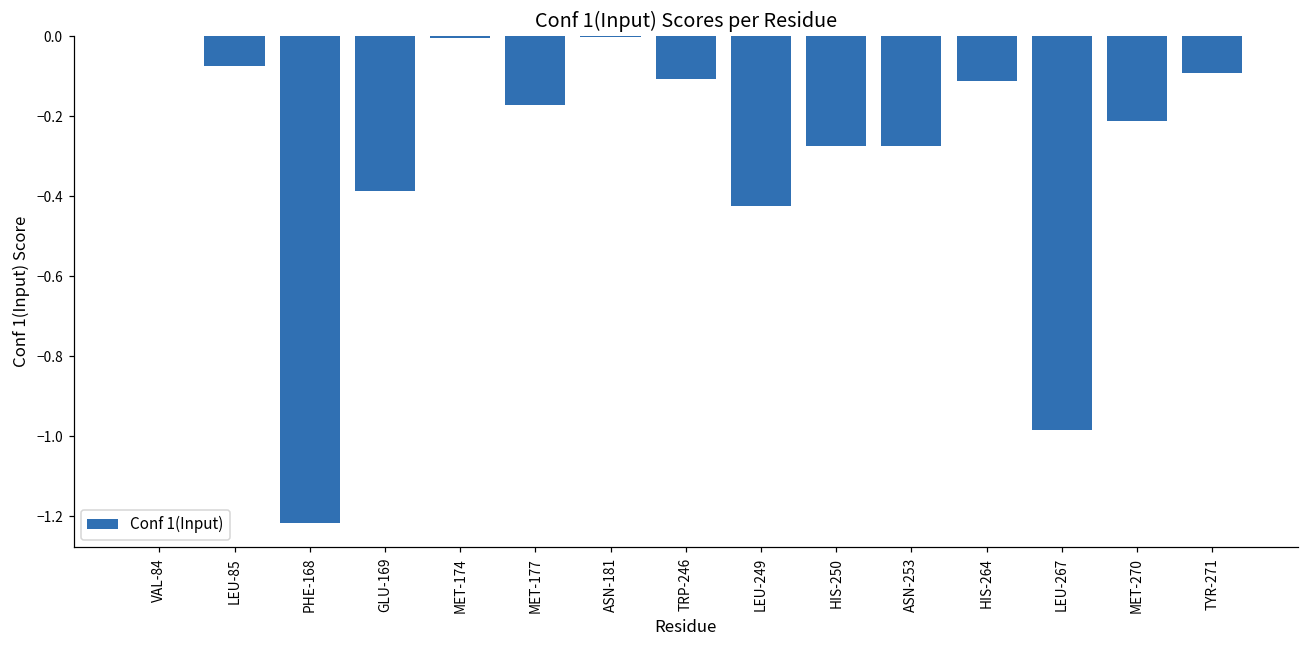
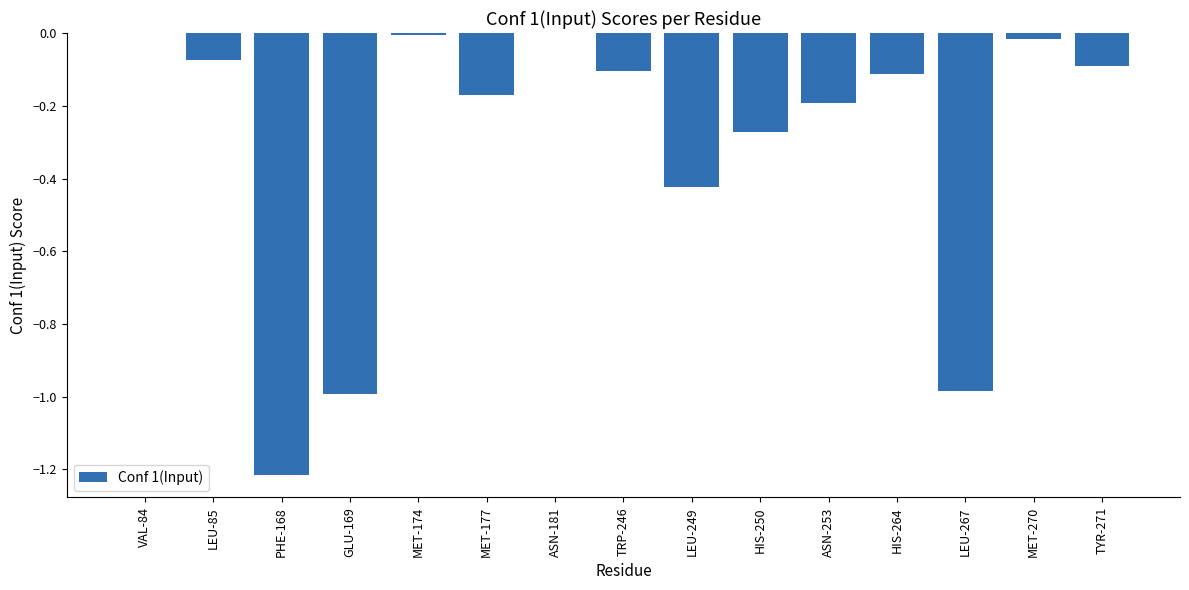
GLU-169: -0.39 -> -0.99
ASN-253: -0.27 -> -0.19
MET-270: -0.21 -> -0.02
